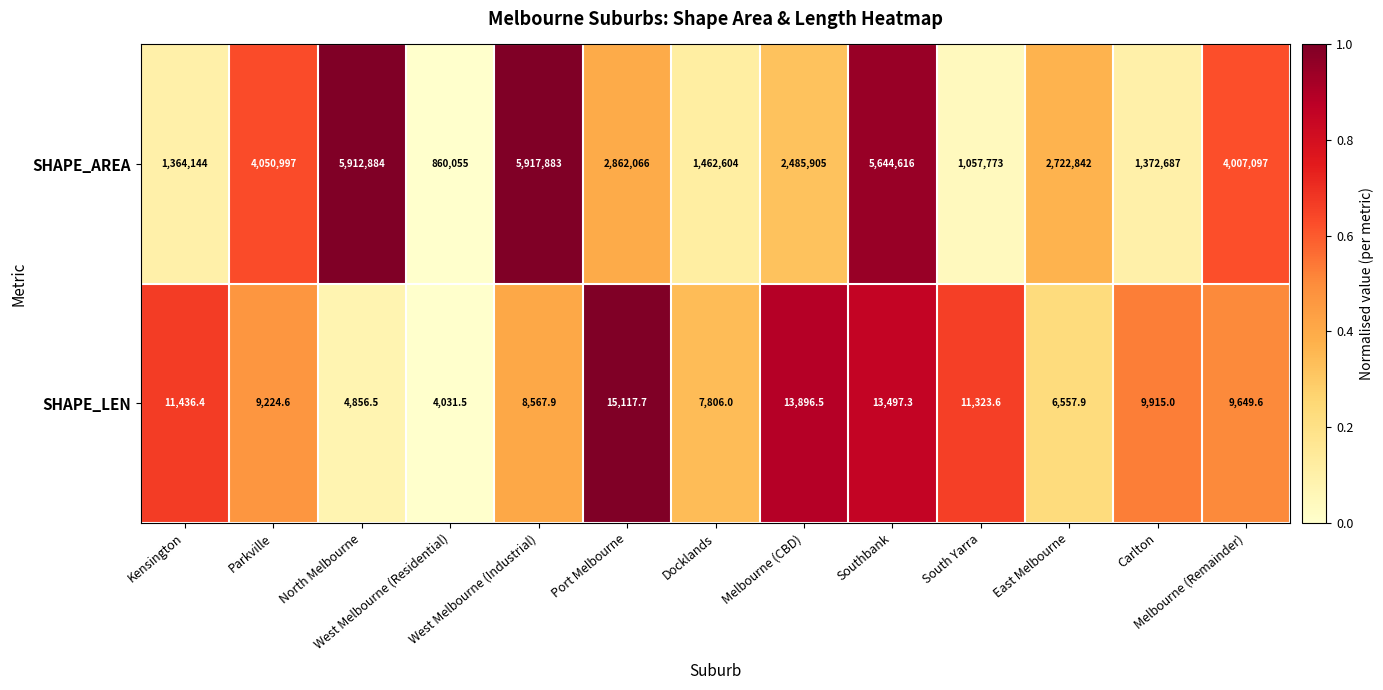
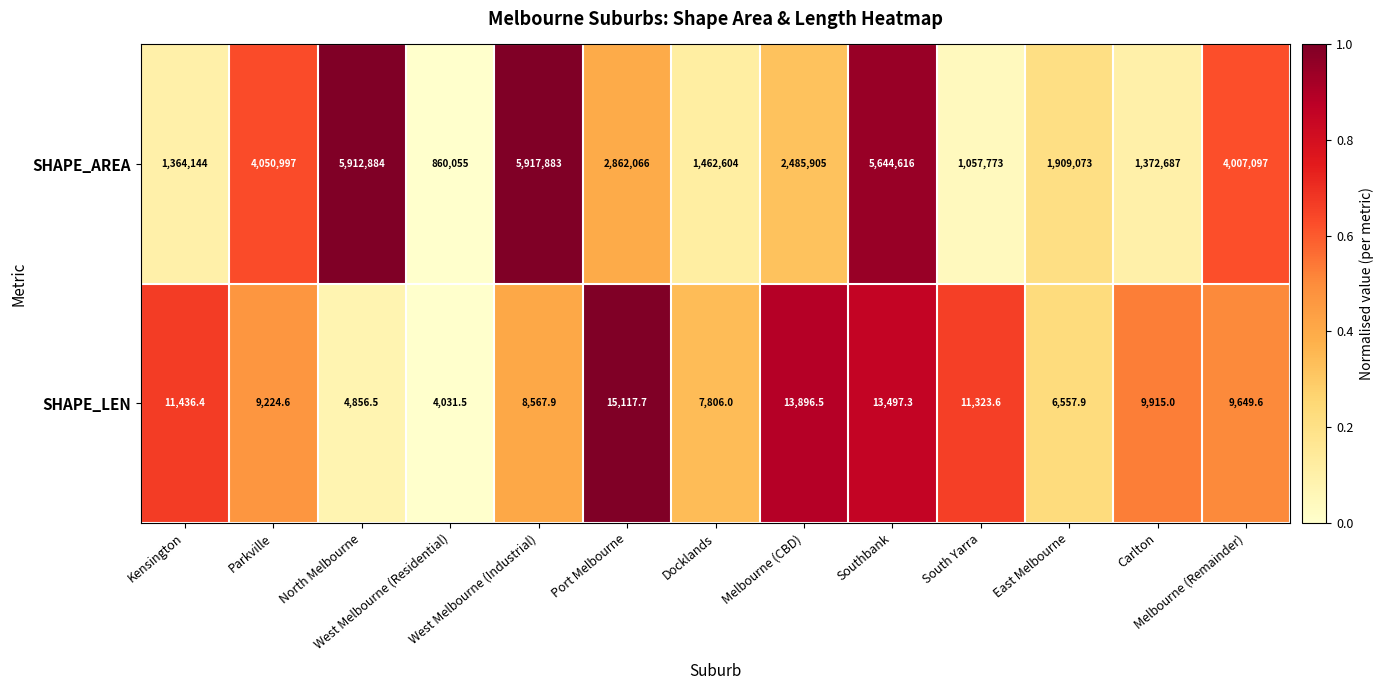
SHAPE_AREA, East Melbourne: 2,722,842 -> 1,909,073
